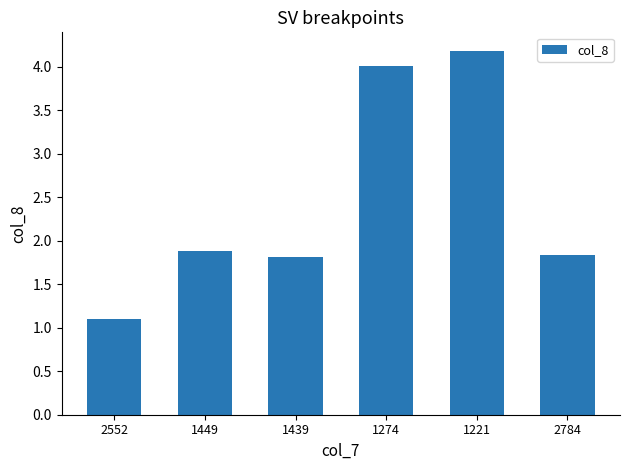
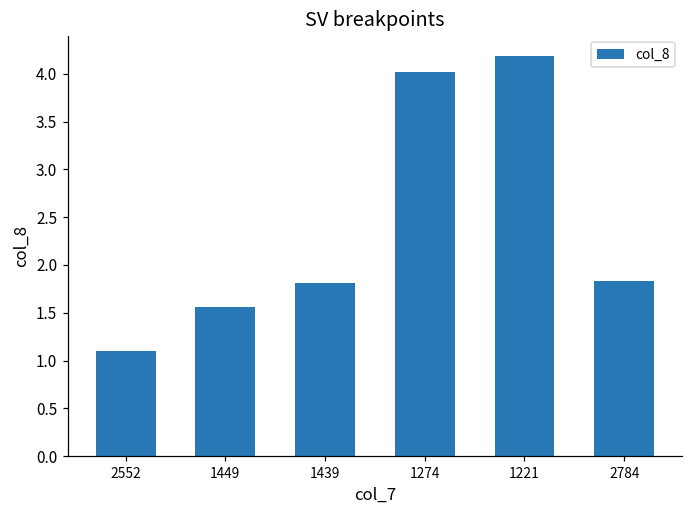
1449: 1.9 -> 1.6
